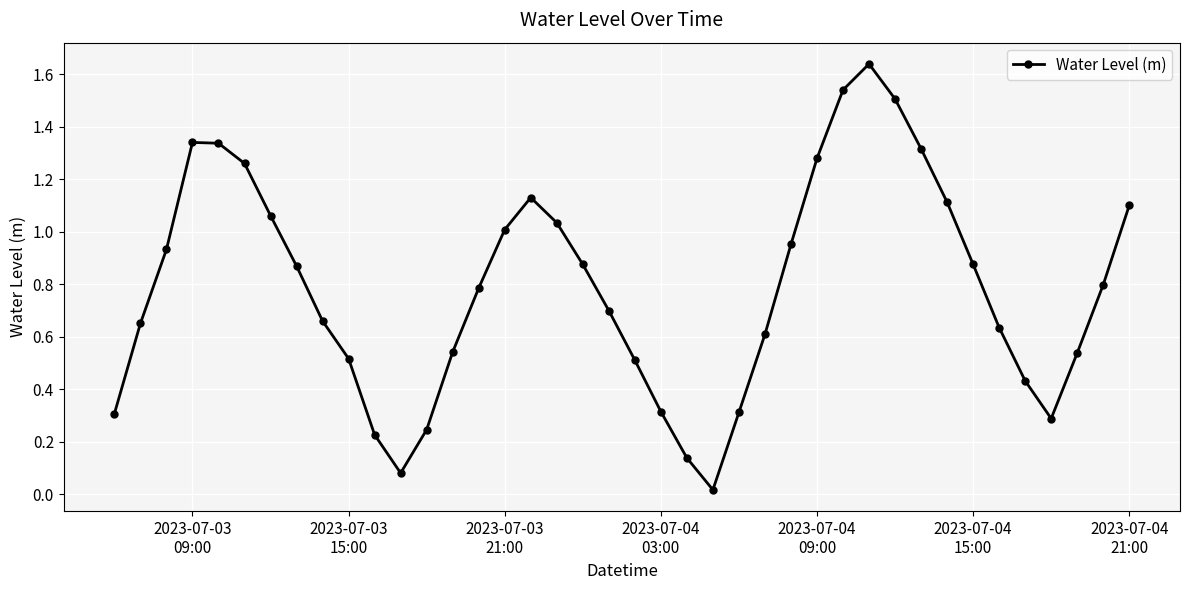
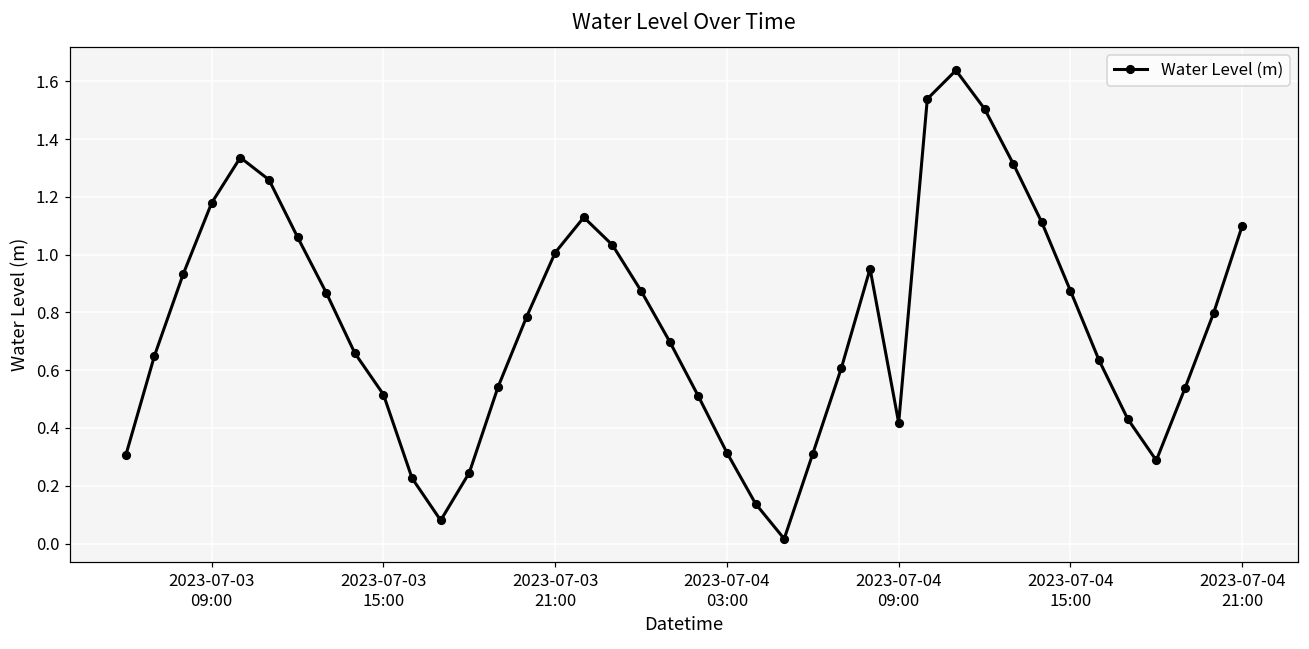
2023-07-03 09:00: 1.34 -> 1.18
2023-07-04 09:00: 1.28 -> 0.42
